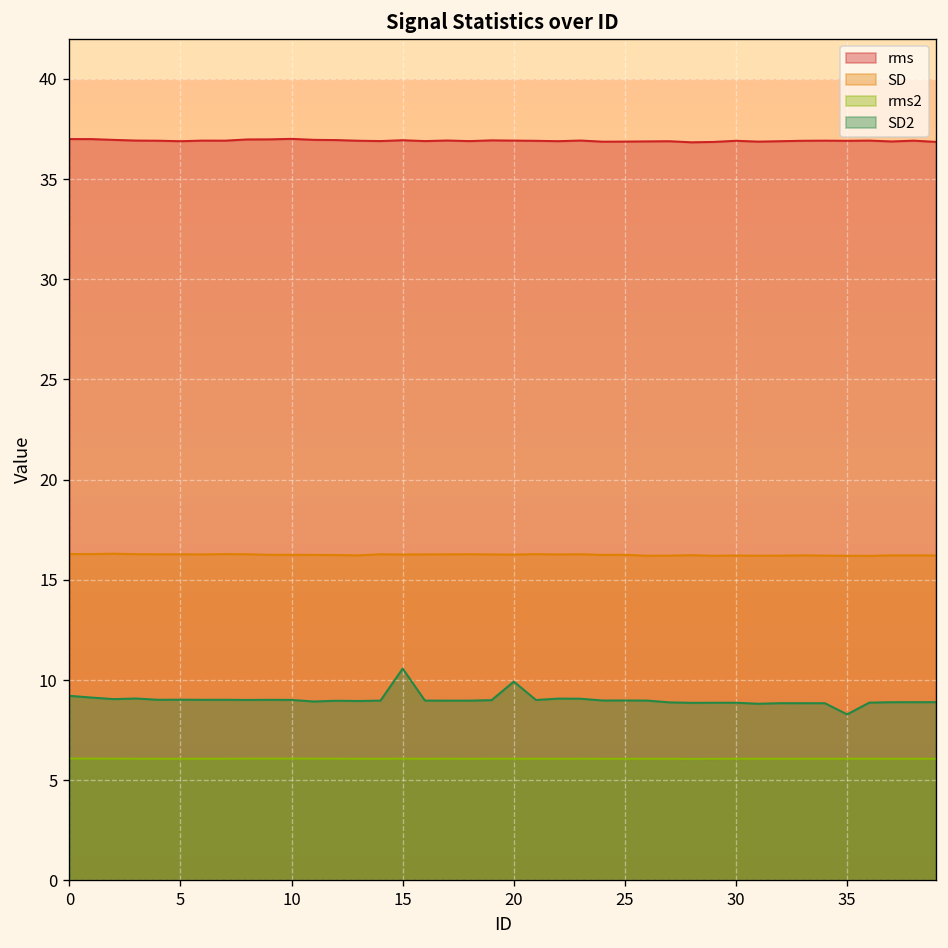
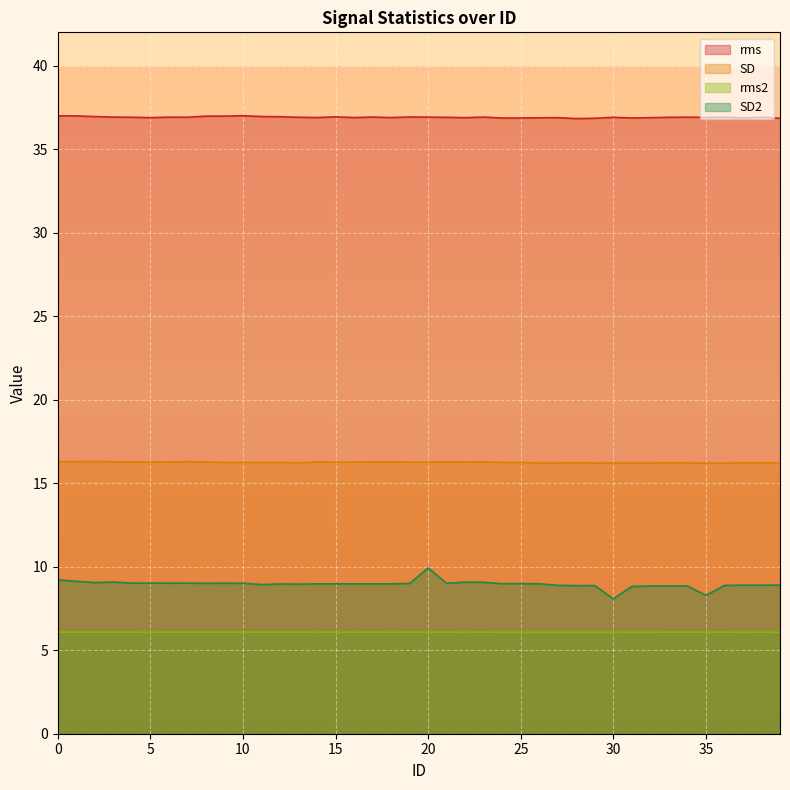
SD2, 15: 10.6 -> 9.0
SD2, 30: 8.9 -> 8.1
